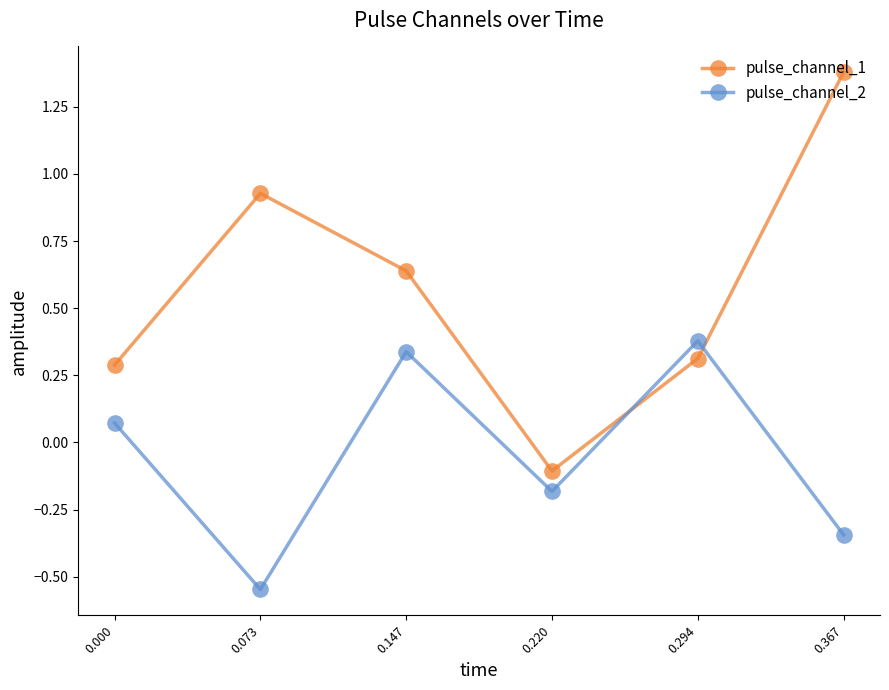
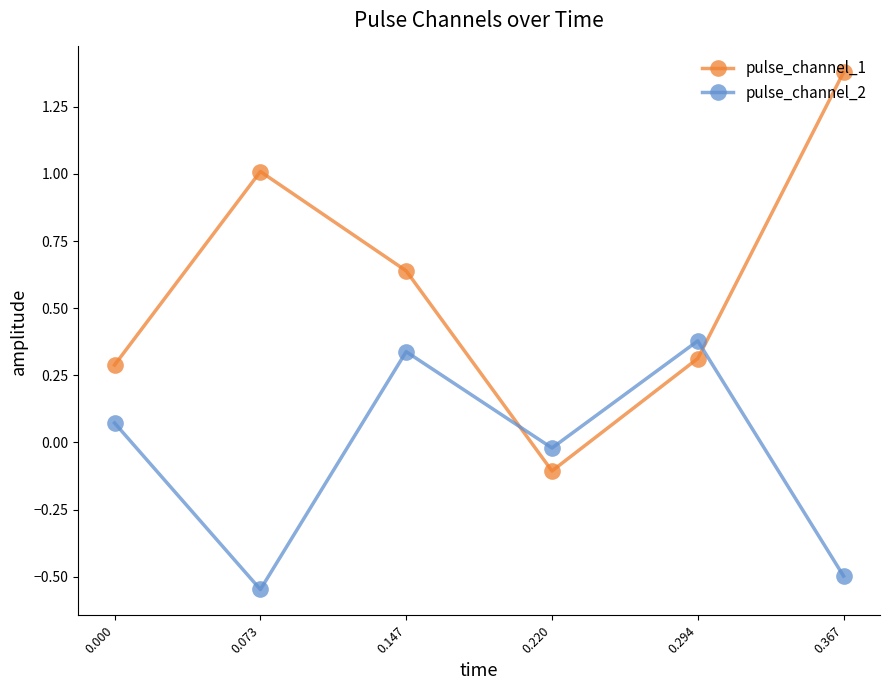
pulse_channel_1, 0.073: 0.93 -> 1.01
pulse_channel_2, 0.220: -0.18 -> -0.02
pulse_channel_2, 0.367: -0.34 -> -0.50
